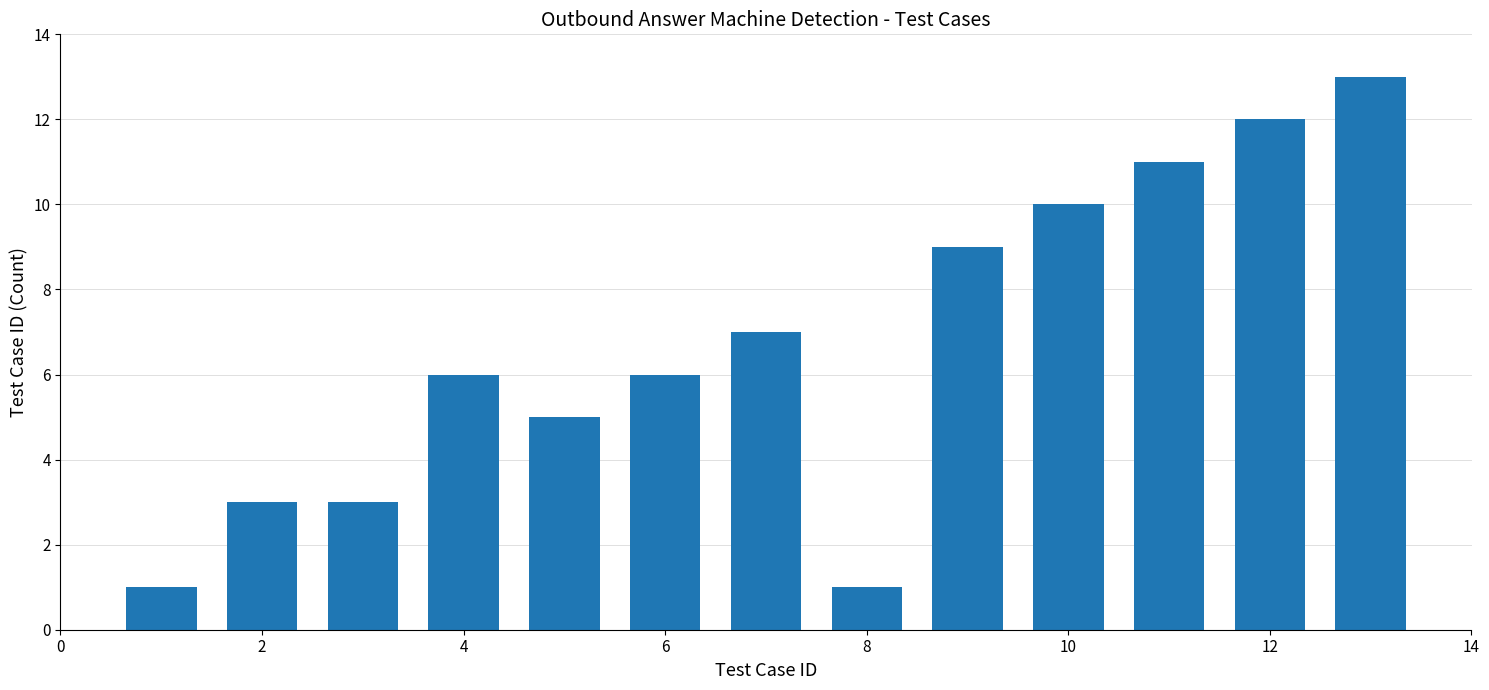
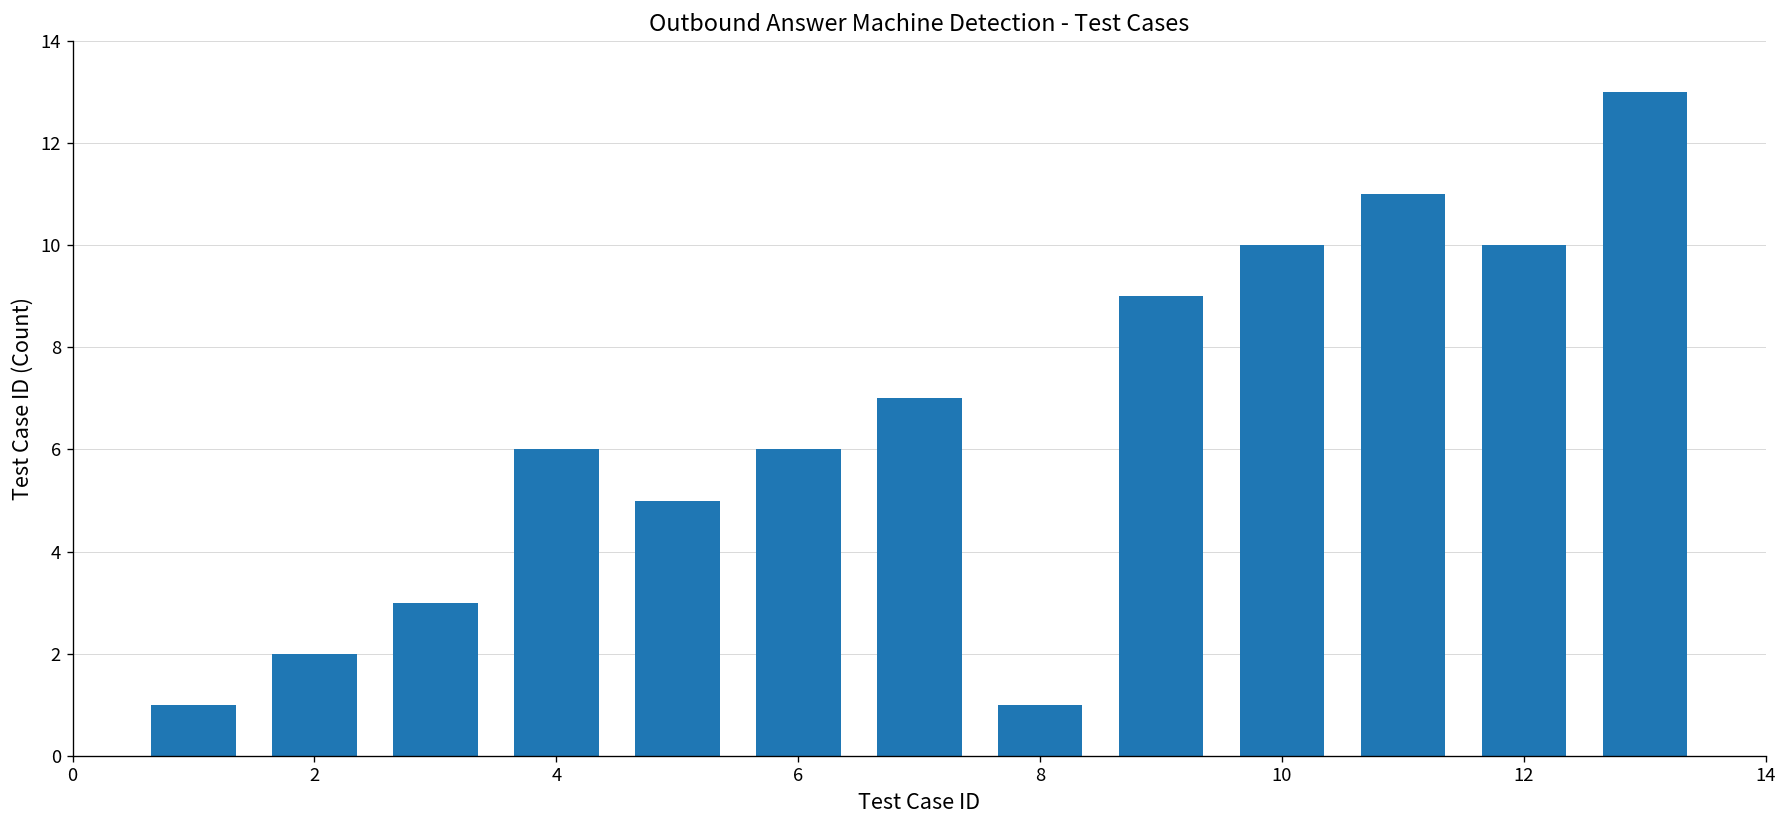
2: 3 -> 2
12: 12 -> 10
